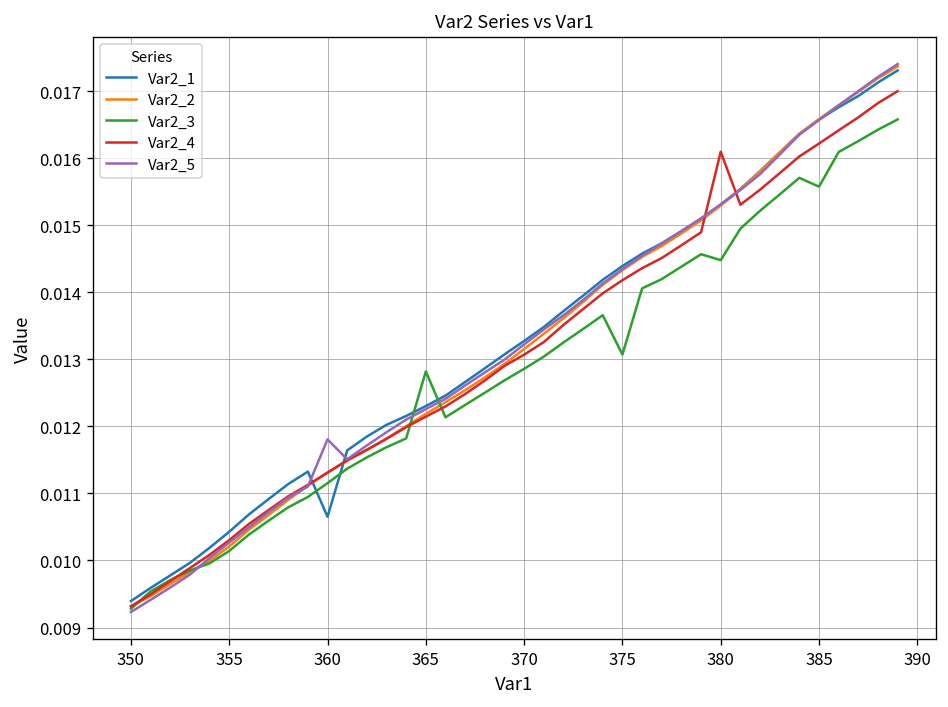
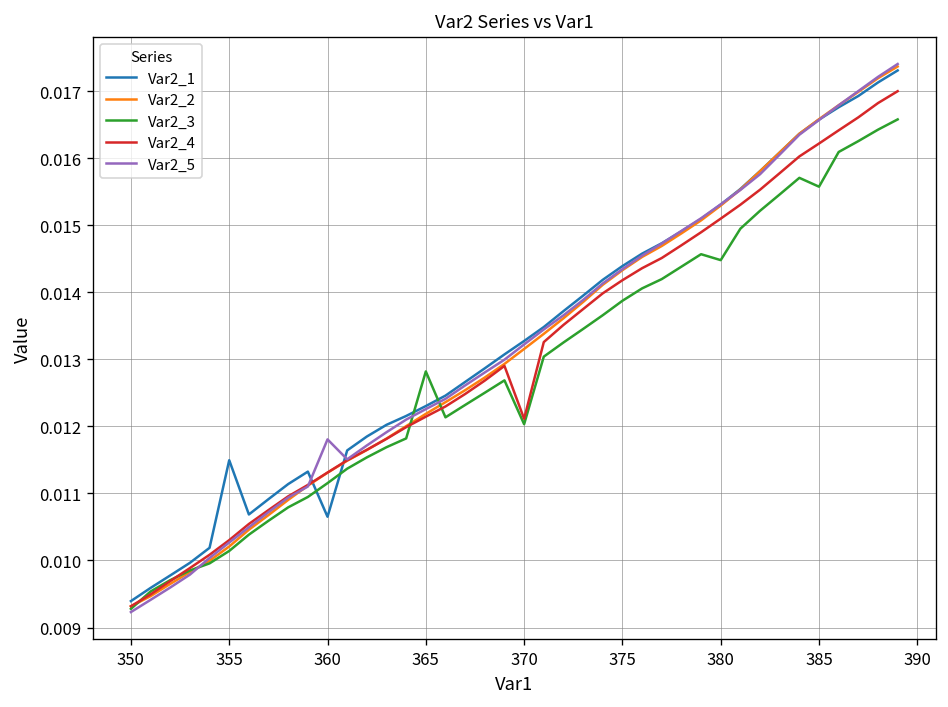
Var2_1, 355: 0.0104 -> 0.0115
Var2_3, 370: 0.0129 -> 0.0120
Var2_4, 370: 0.0131 -> 0.0121
Var2_3, 375: 0.0131 -> 0.0139
Var2_4, 380: 0.0161 -> 0.0151
